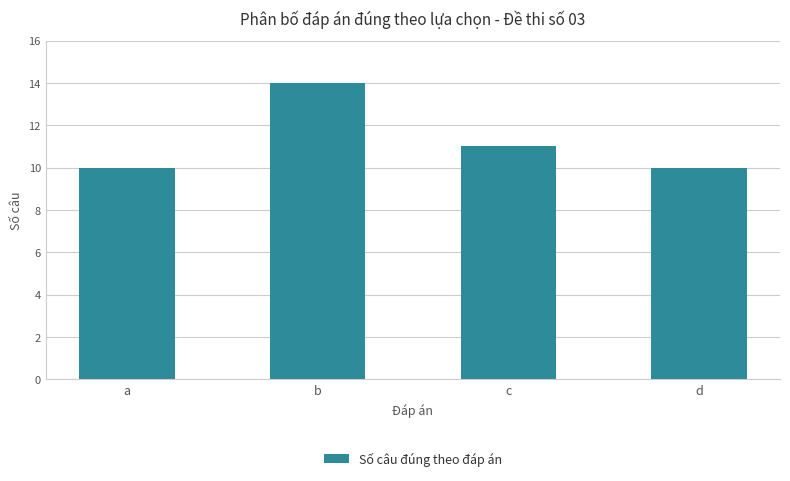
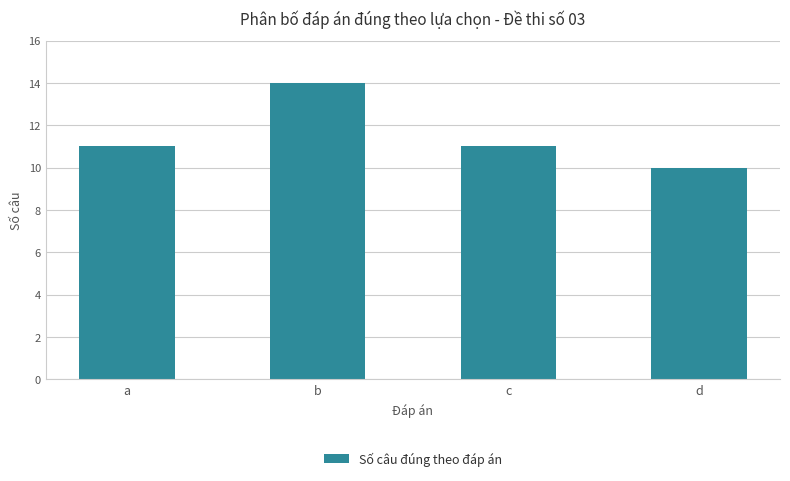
a: 10 -> 11
